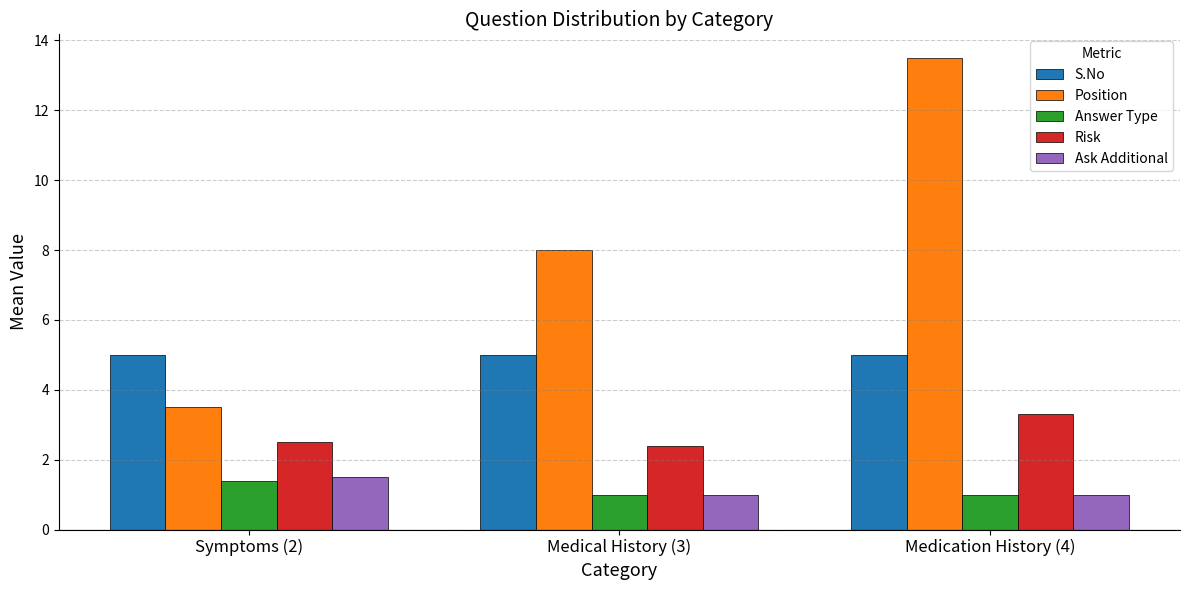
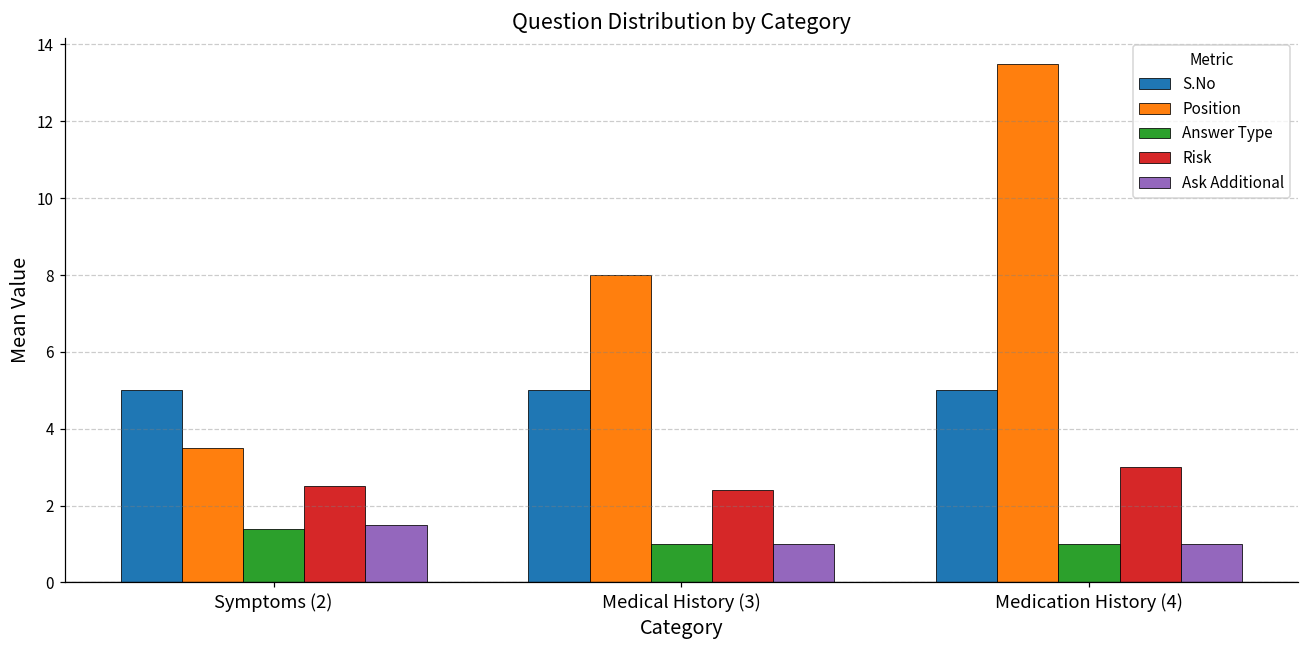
Risk, Medication History (4): 3.3 -> 3.0
